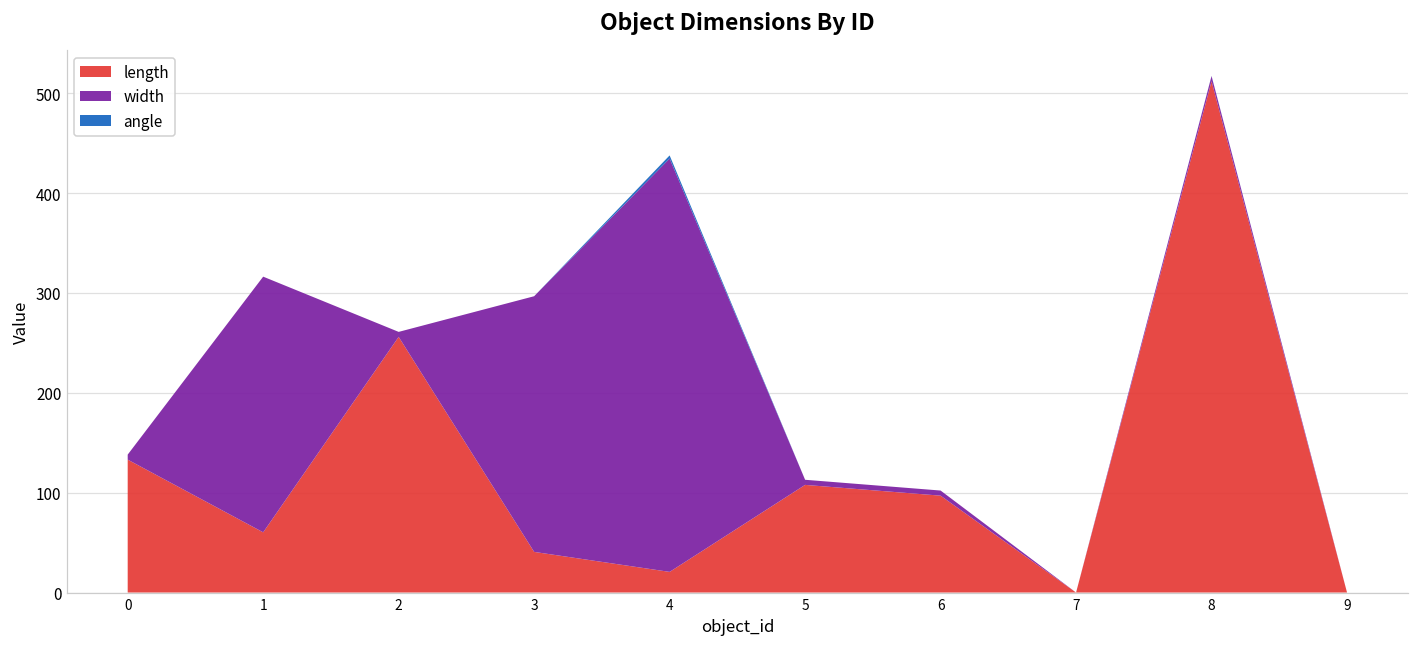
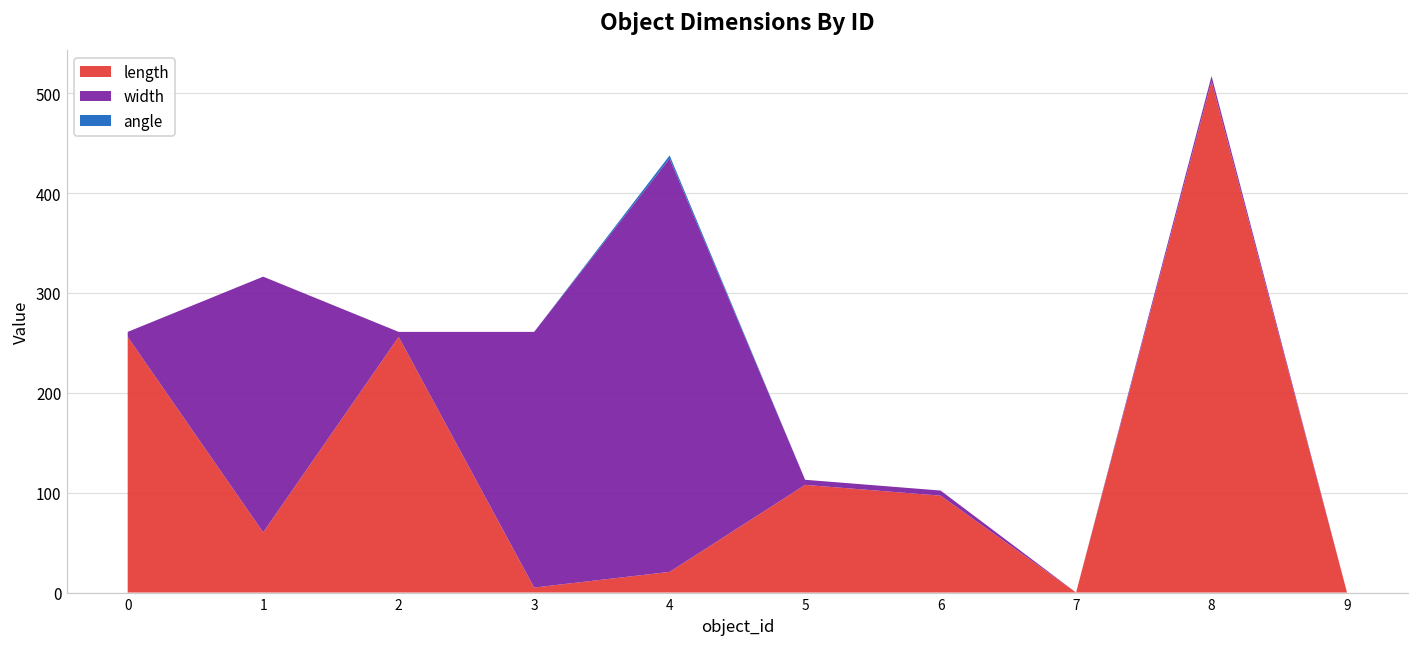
length, 0: 130 -> 260
length, 3: 40 -> 10
